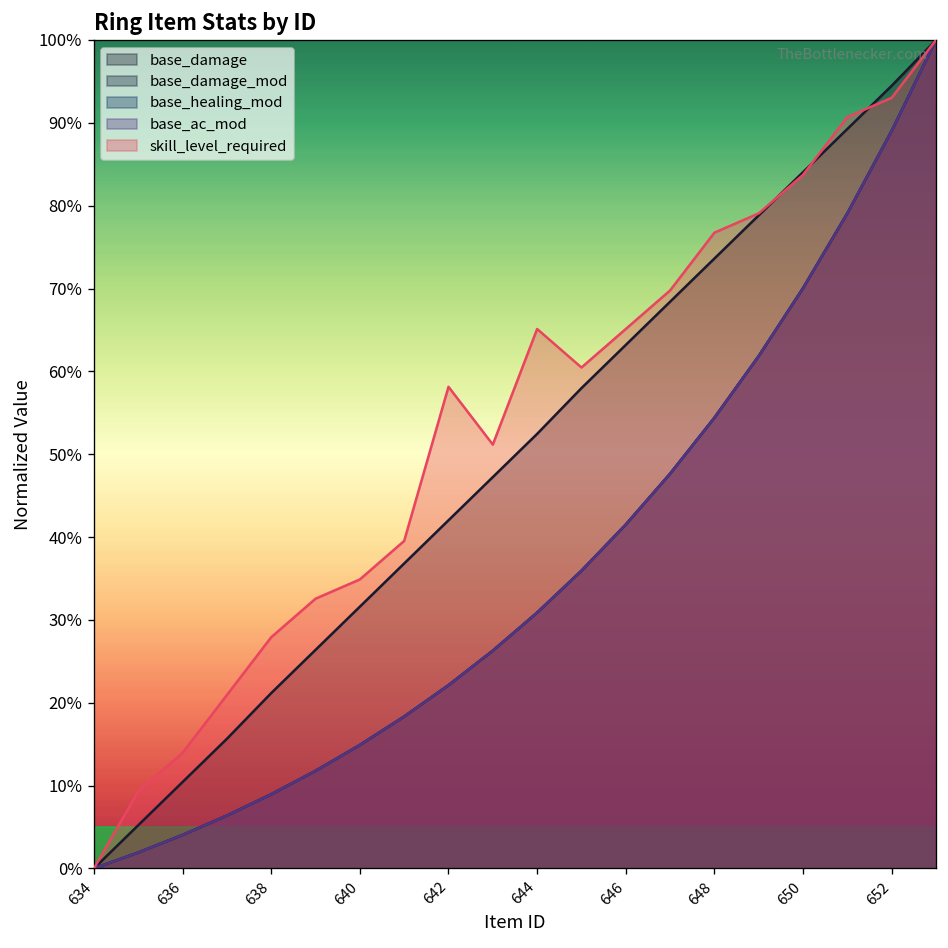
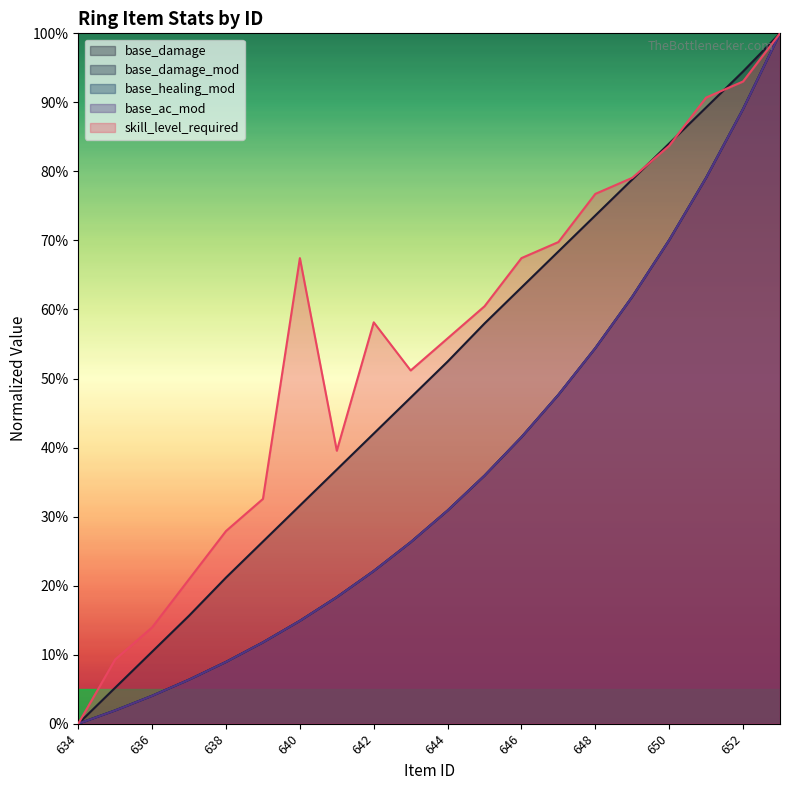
skill_level_required, 640: 35% -> 67%
skill_level_required, 644: 65% -> 56%
skill_level_required, 646: 65% -> 67%
